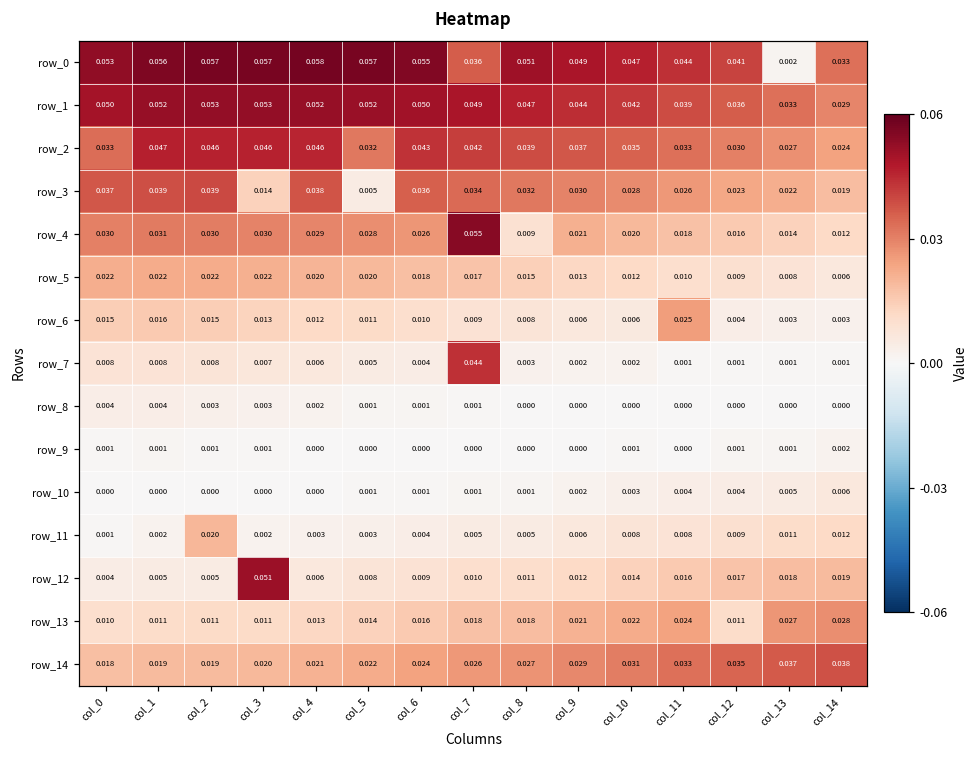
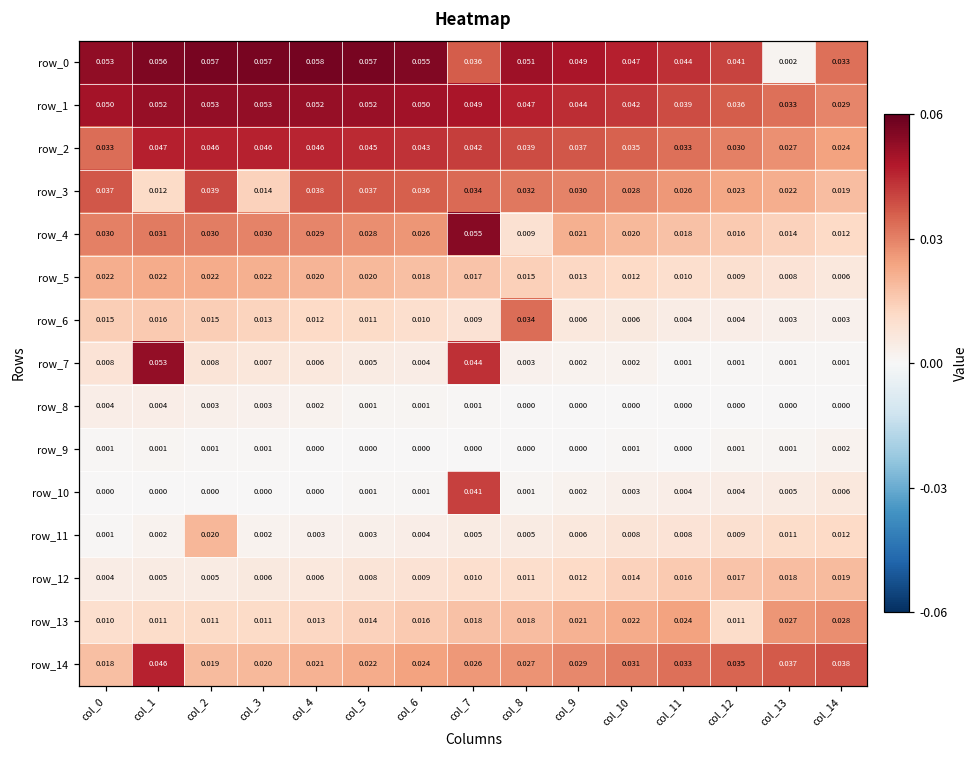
row_2, col_5: 0.032 -> 0.045
row_3, col_1: 0.039 -> 0.012
row_3, col_5: 0.005 -> 0.037
row_6, col_8: 0.008 -> 0.034
row_6, col_11: 0.025 -> 0.004
row_7, col_1: 0.008 -> 0.053
row_10, col_7: 0.001 -> 0.041
row_12, col_3: 0.051 -> 0.006
row_14, col_1: 0.019 -> 0.046
